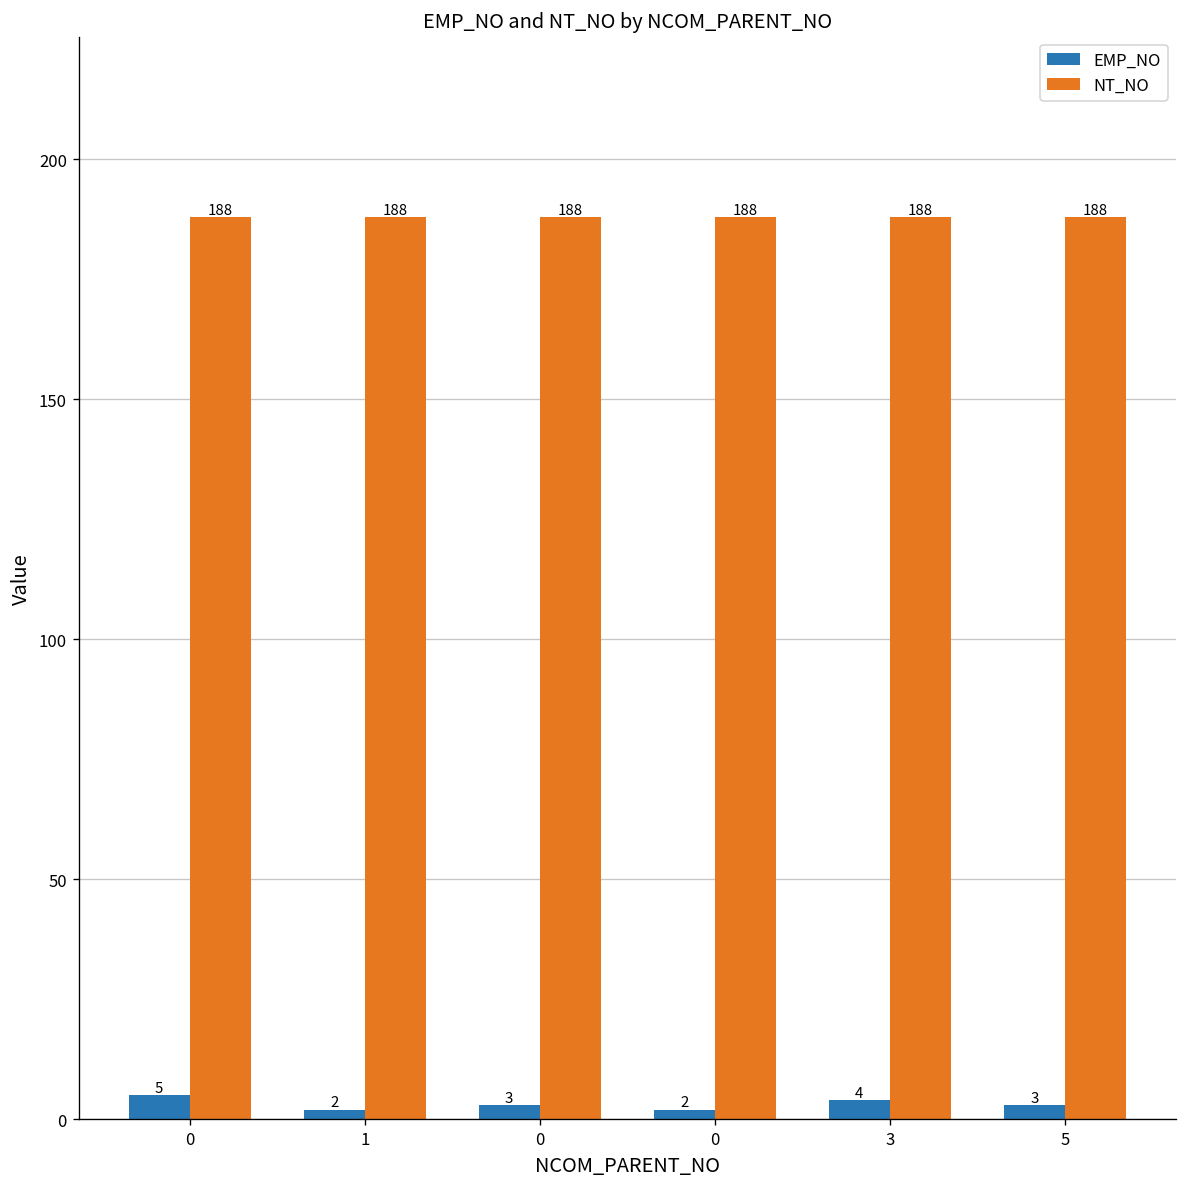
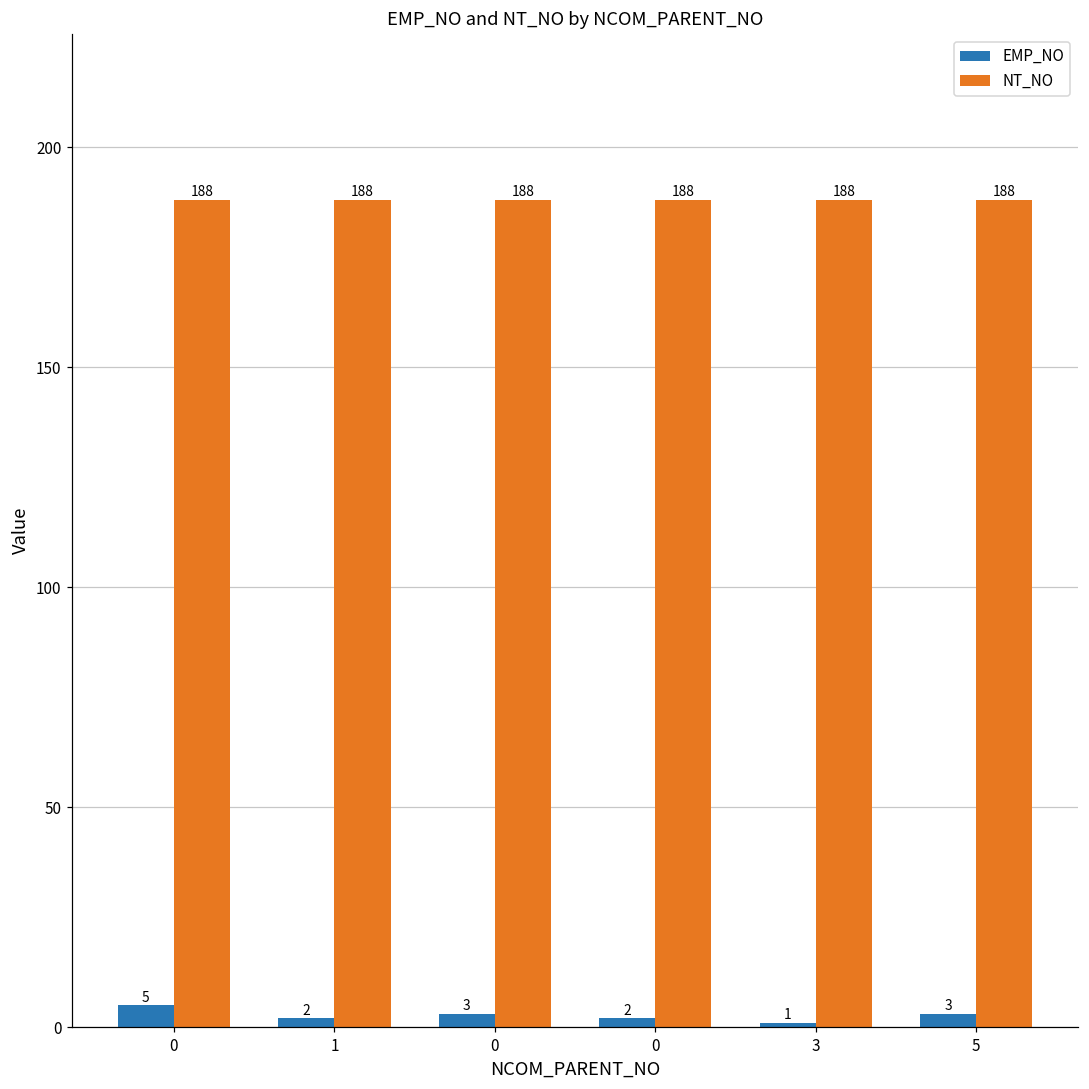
EMP_NO, 3: 4 -> 1
